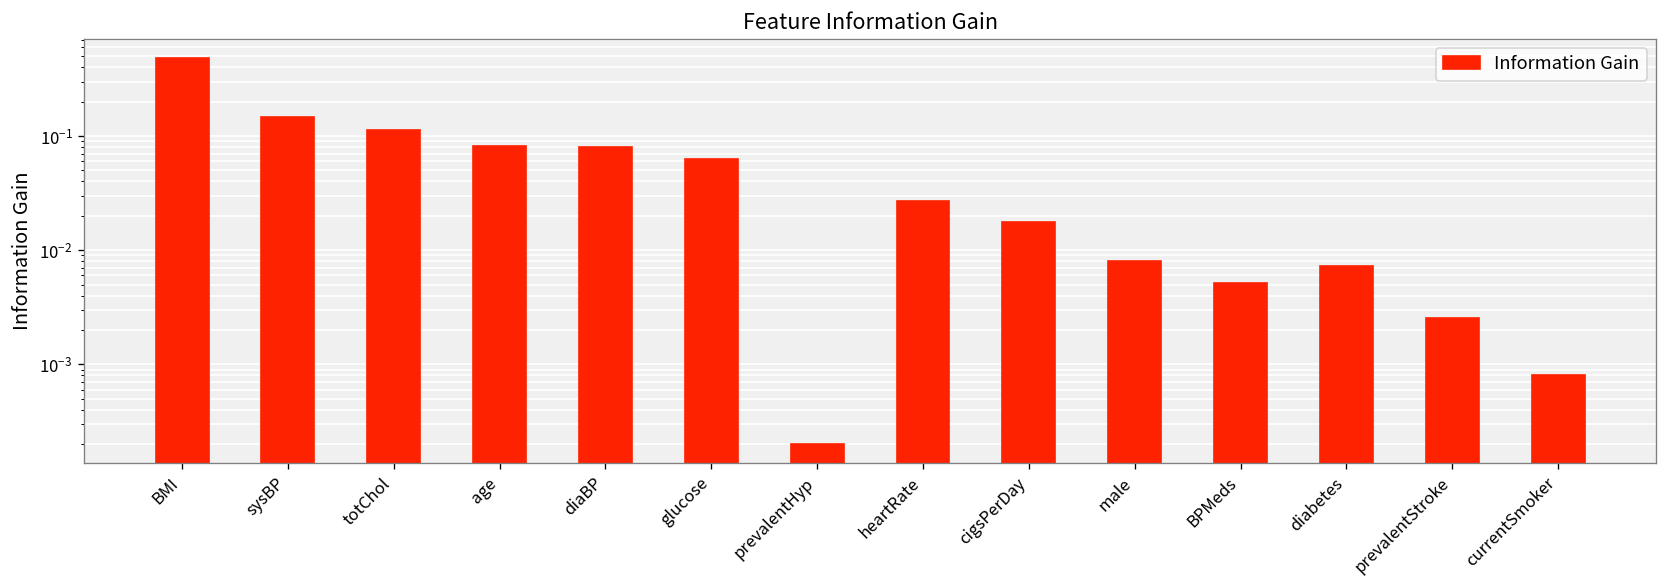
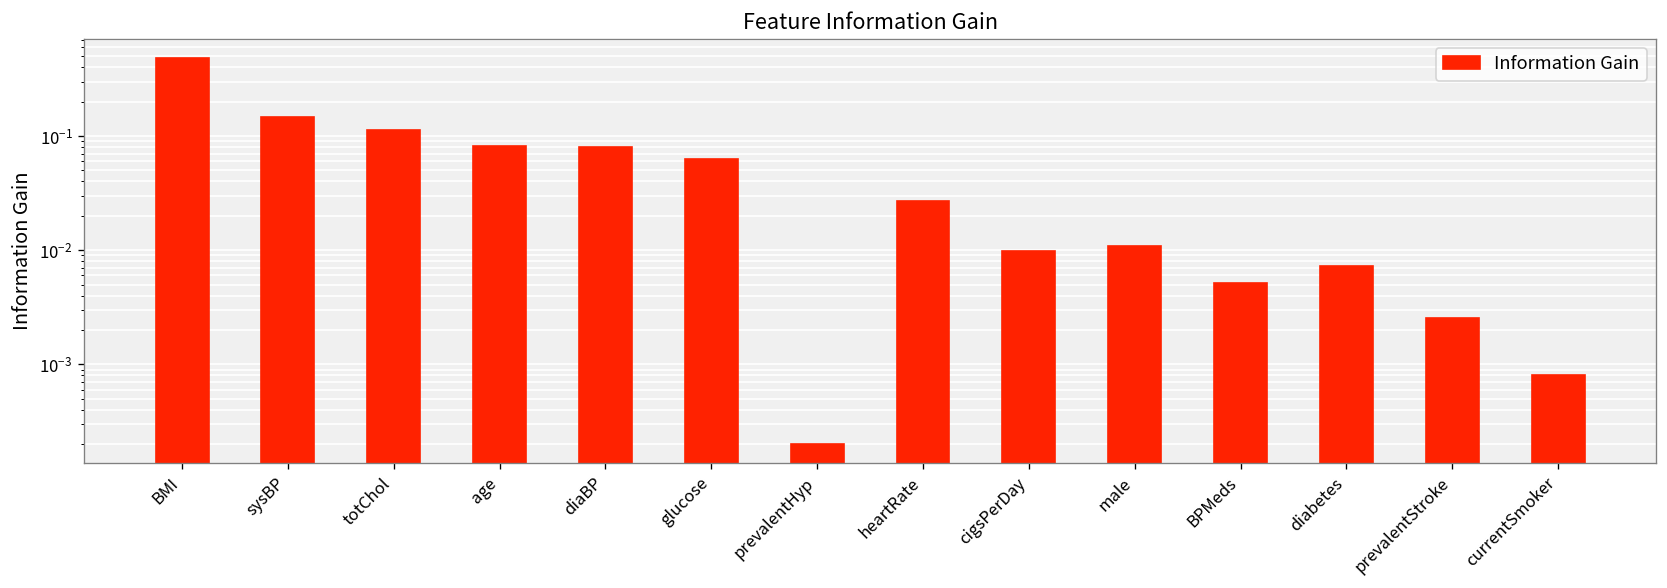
cigsPerDay: 0.018 -> 0.010
male: 0.008 -> 0.011
